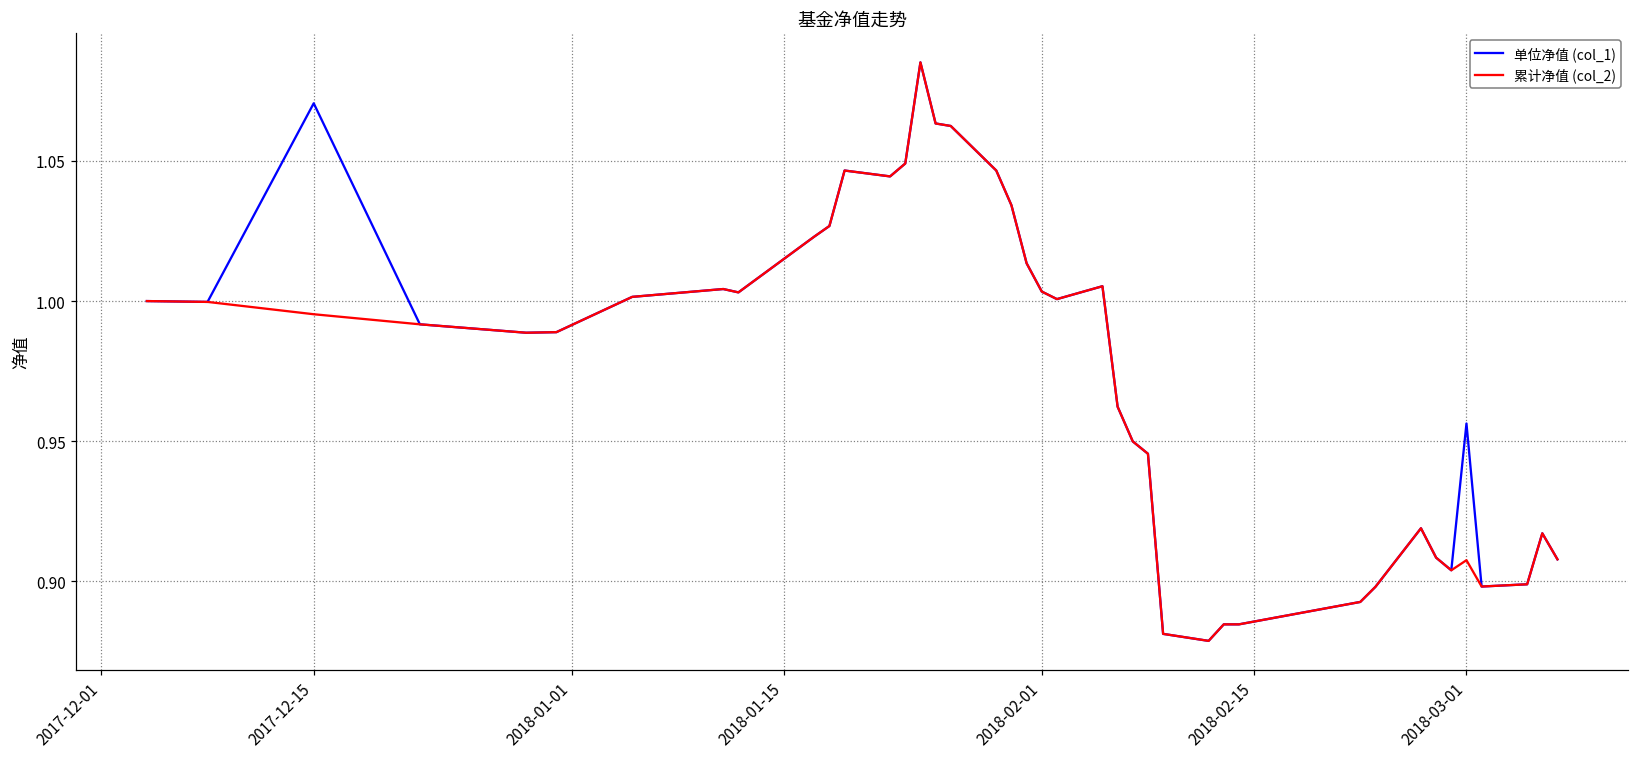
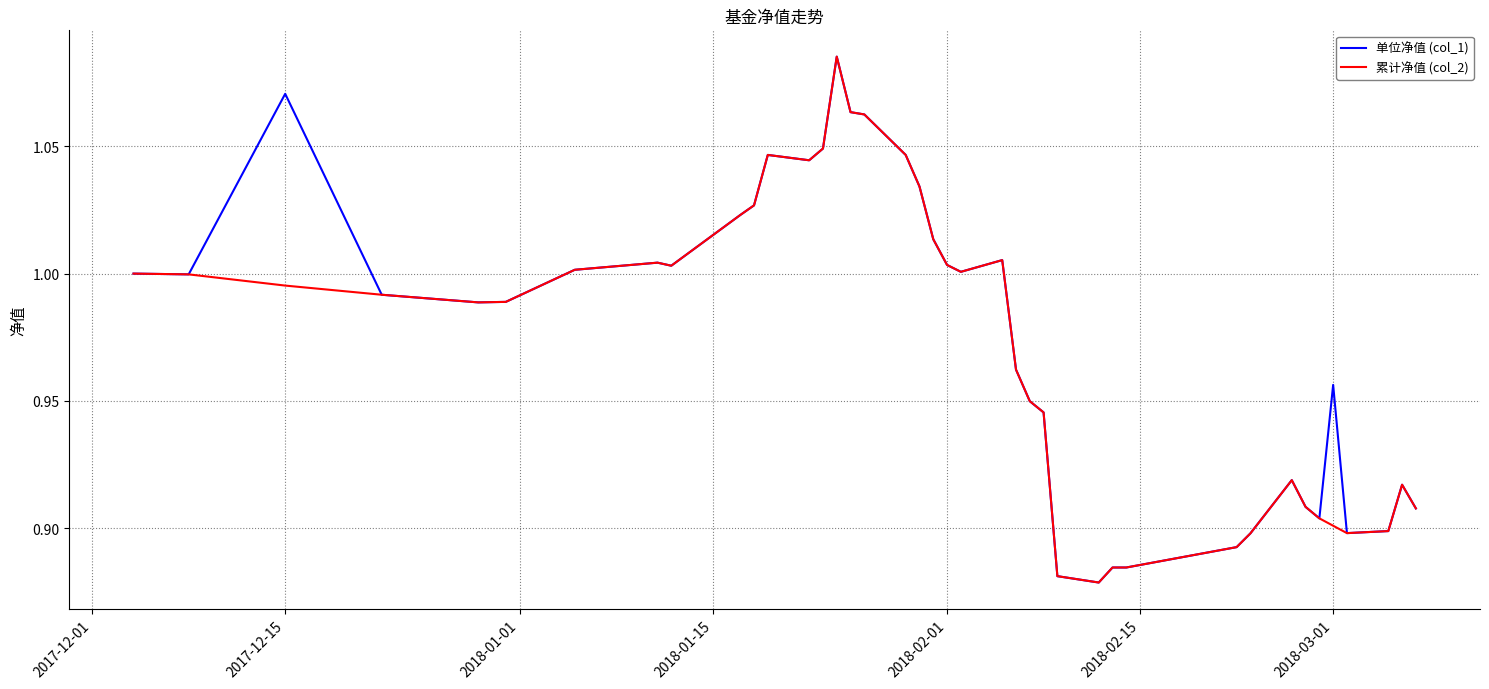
累计净值 (col_2), 2018-03-01: 0.908 -> 0.901
